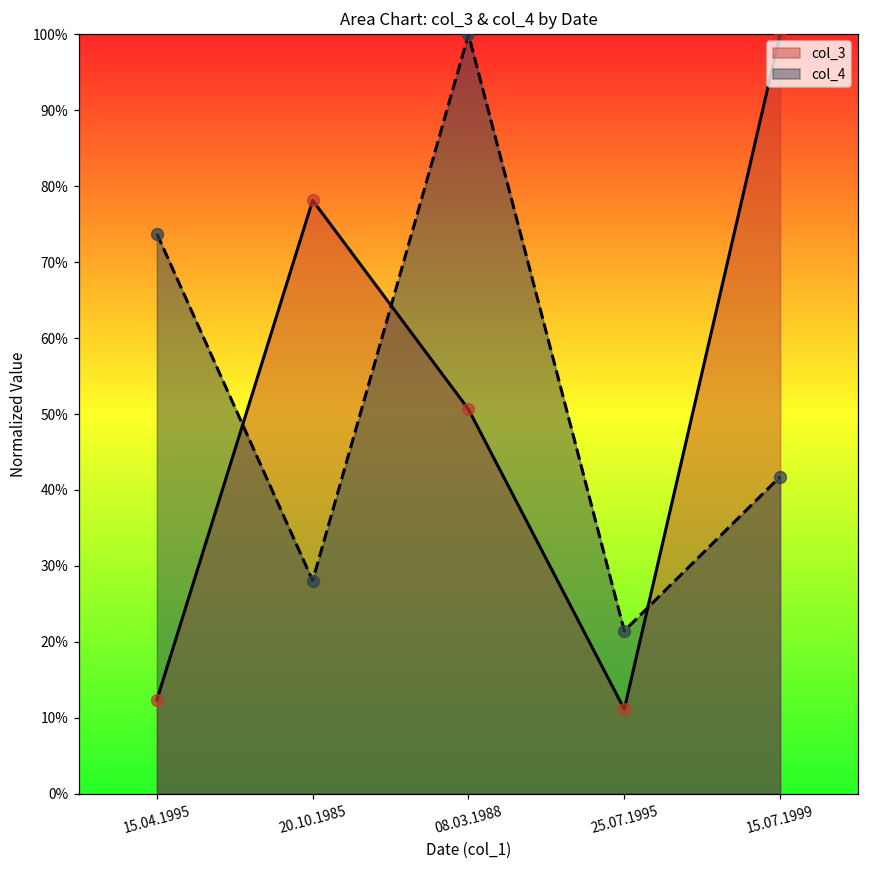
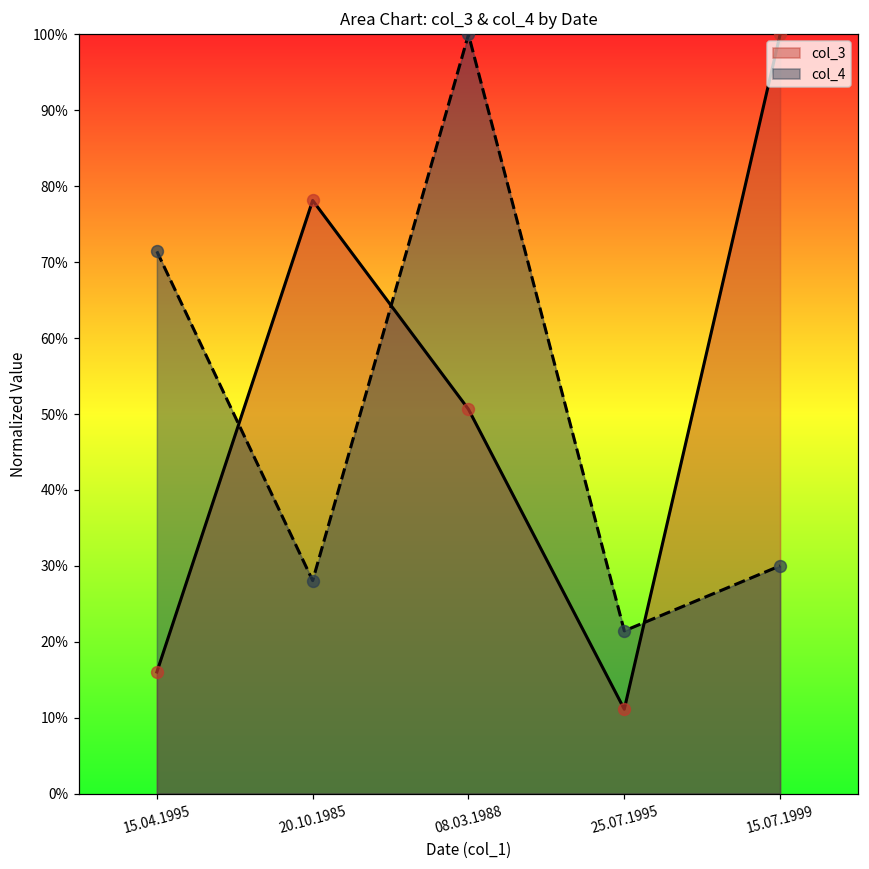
col_3, 15.04.1995: 12% -> 16%
col_4, 15.04.1995: 74% -> 71%
col_4, 15.07.1999: 42% -> 30%
